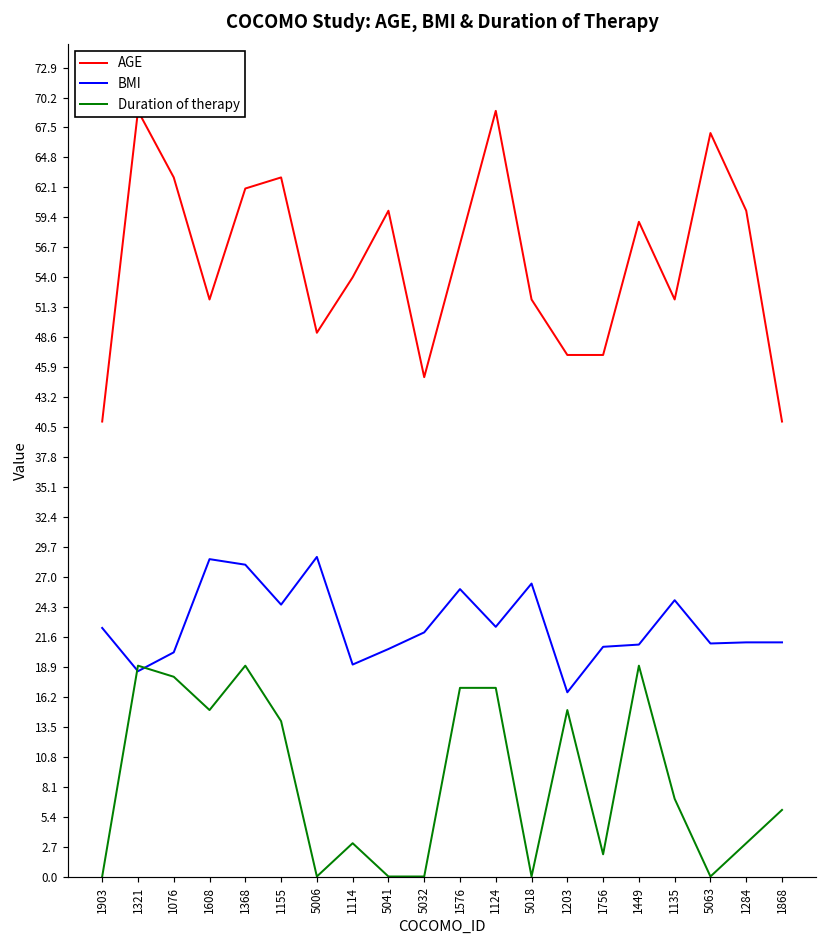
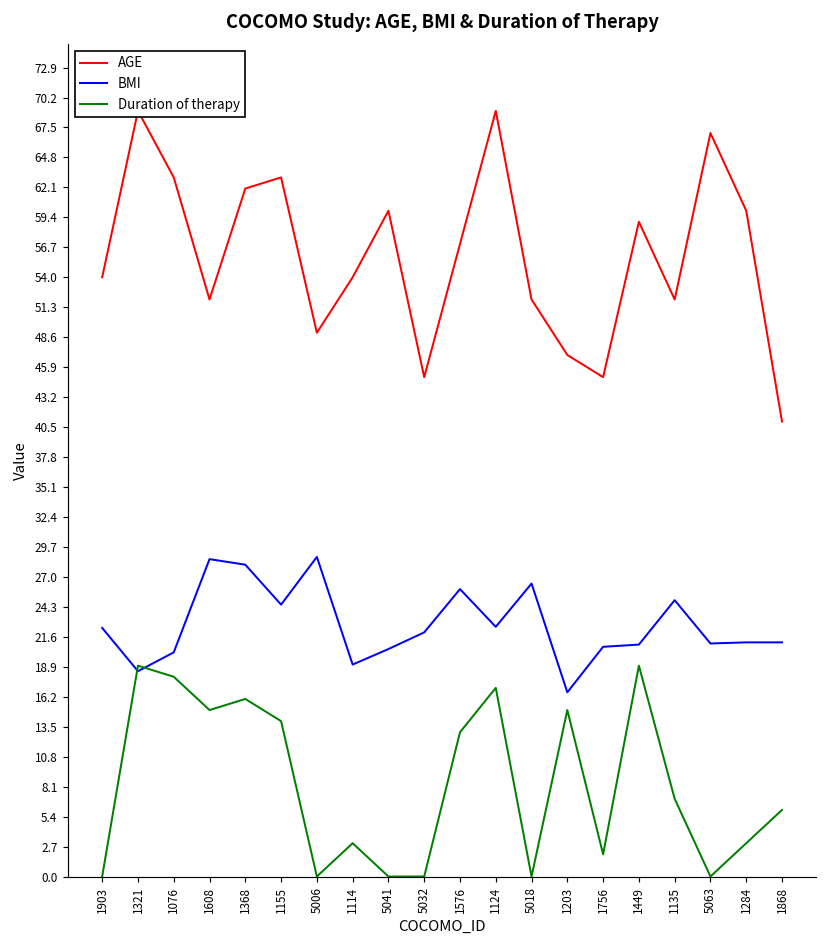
AGE, 1903: 41 -> 54
Duration of therapy, 1368: 19 -> 16
Duration of therapy, 1576: 17 -> 13
AGE, 1756: 47 -> 45
